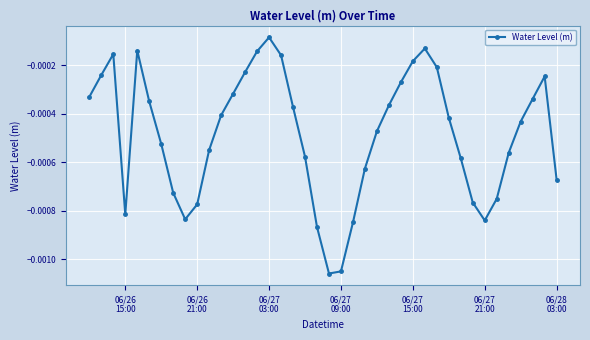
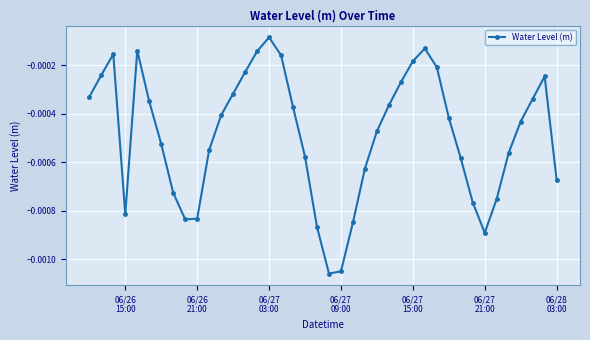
06/26 21:00: -0.00077 -> -0.00083
06/27 21:00: -0.00084 -> -0.00089
